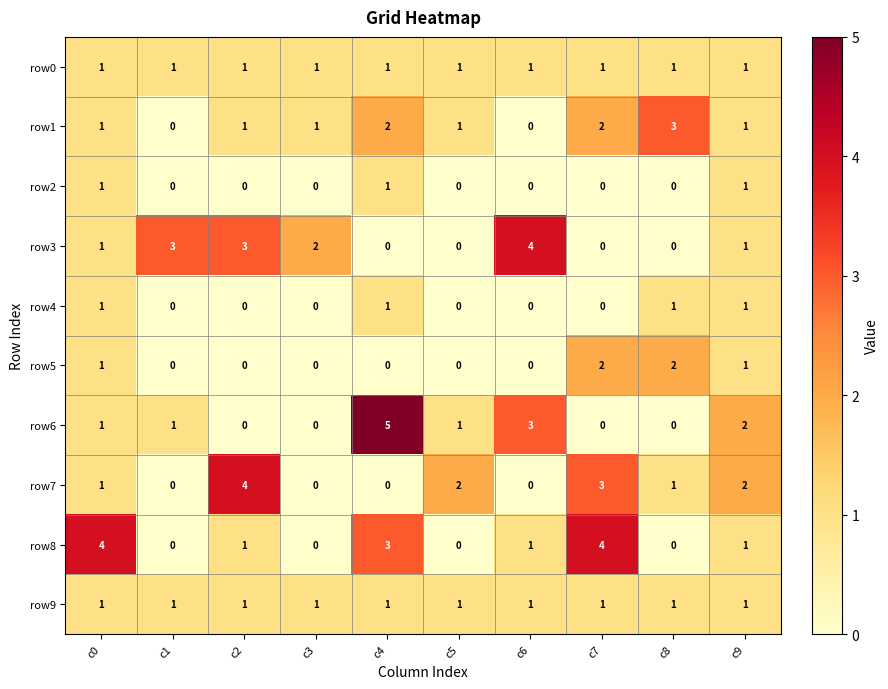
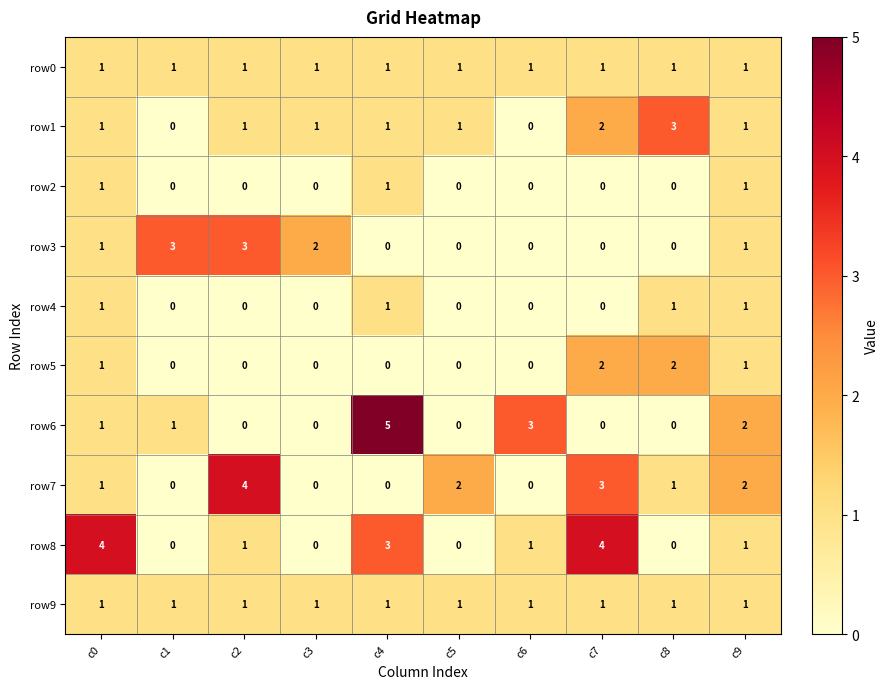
row1, c4: 2 -> 1
row3, c6: 4 -> 0
row6, c5: 1 -> 0
